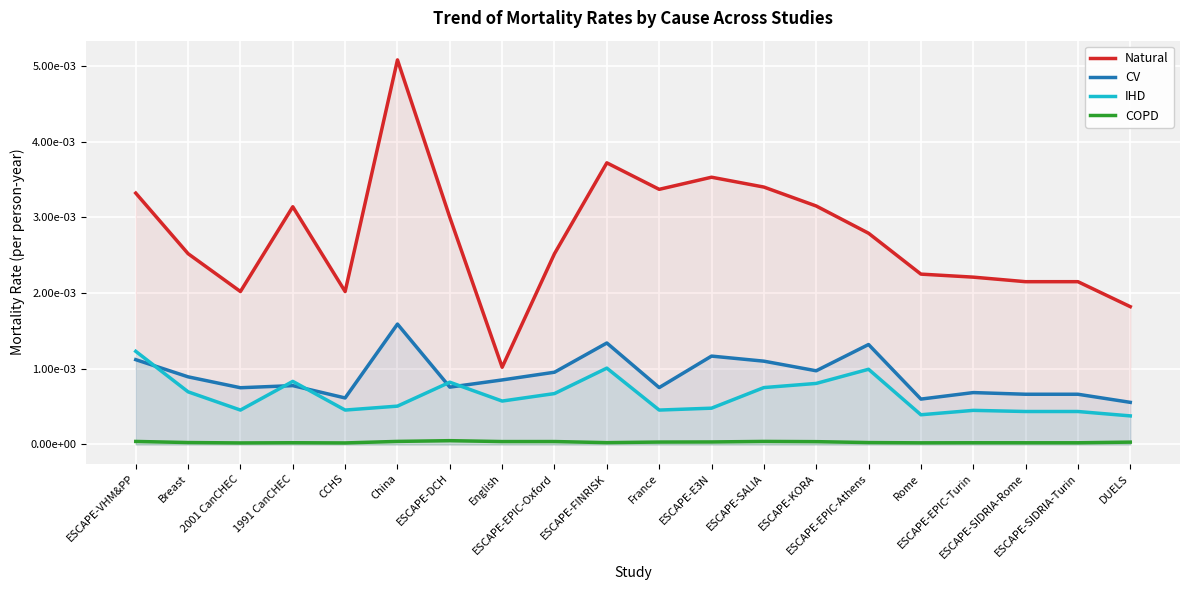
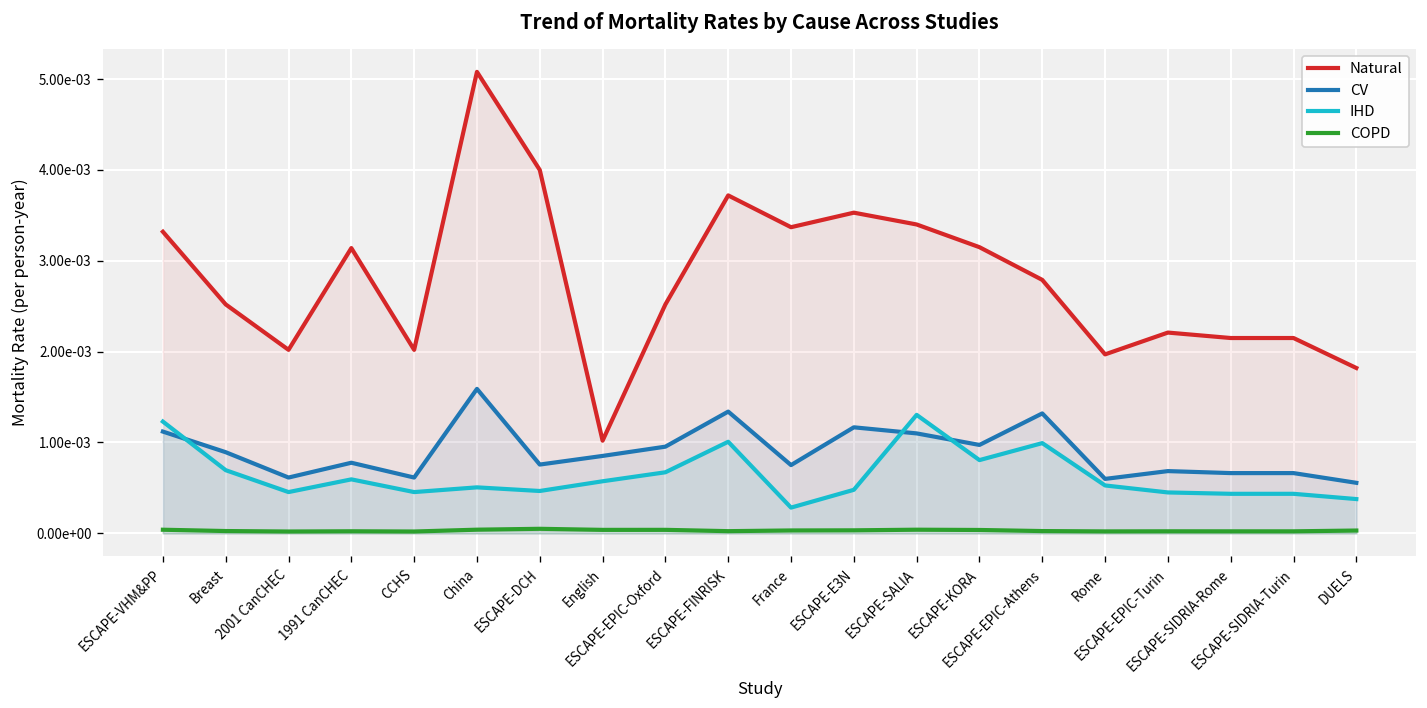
CV, 2001 CanCHEC: 0.0007 -> 0.0006
IHD, 1991 CanCHEC: 0.0008 -> 0.0006
Natural, ESCAPE-DCH: 0.003 -> 0.004
IHD, ESCAPE-DCH: 0.0008 -> 0.0005
IHD, France: 0.0005 -> 0.0003
IHD, ESCAPE-SALIA: 0.0008 -> 0.0013
Natural, Rome: 0.0023 -> 0.0020
IHD, Rome: 0.0004 -> 0.0005
